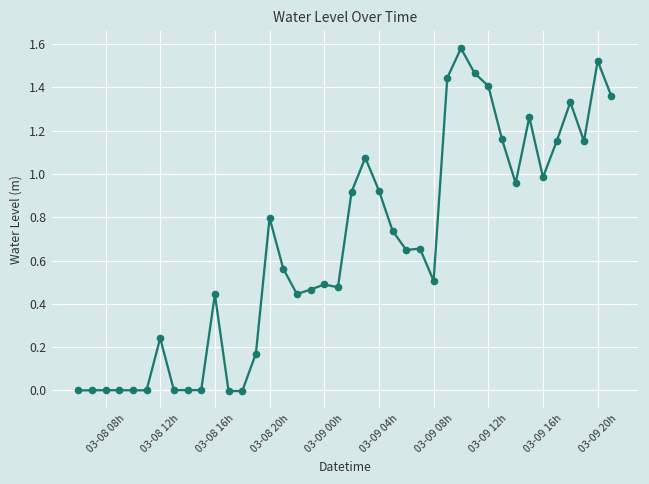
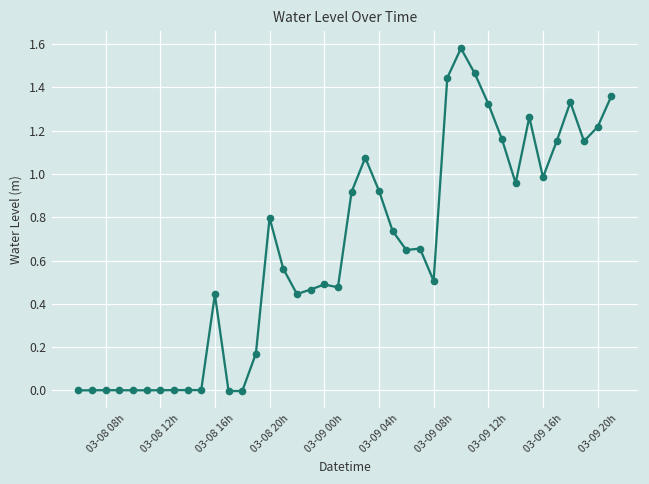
03-08 12h: 0.24 -> 0.00
03-09 12h: 1.41 -> 1.32
03-09 20h: 1.52 -> 1.22
